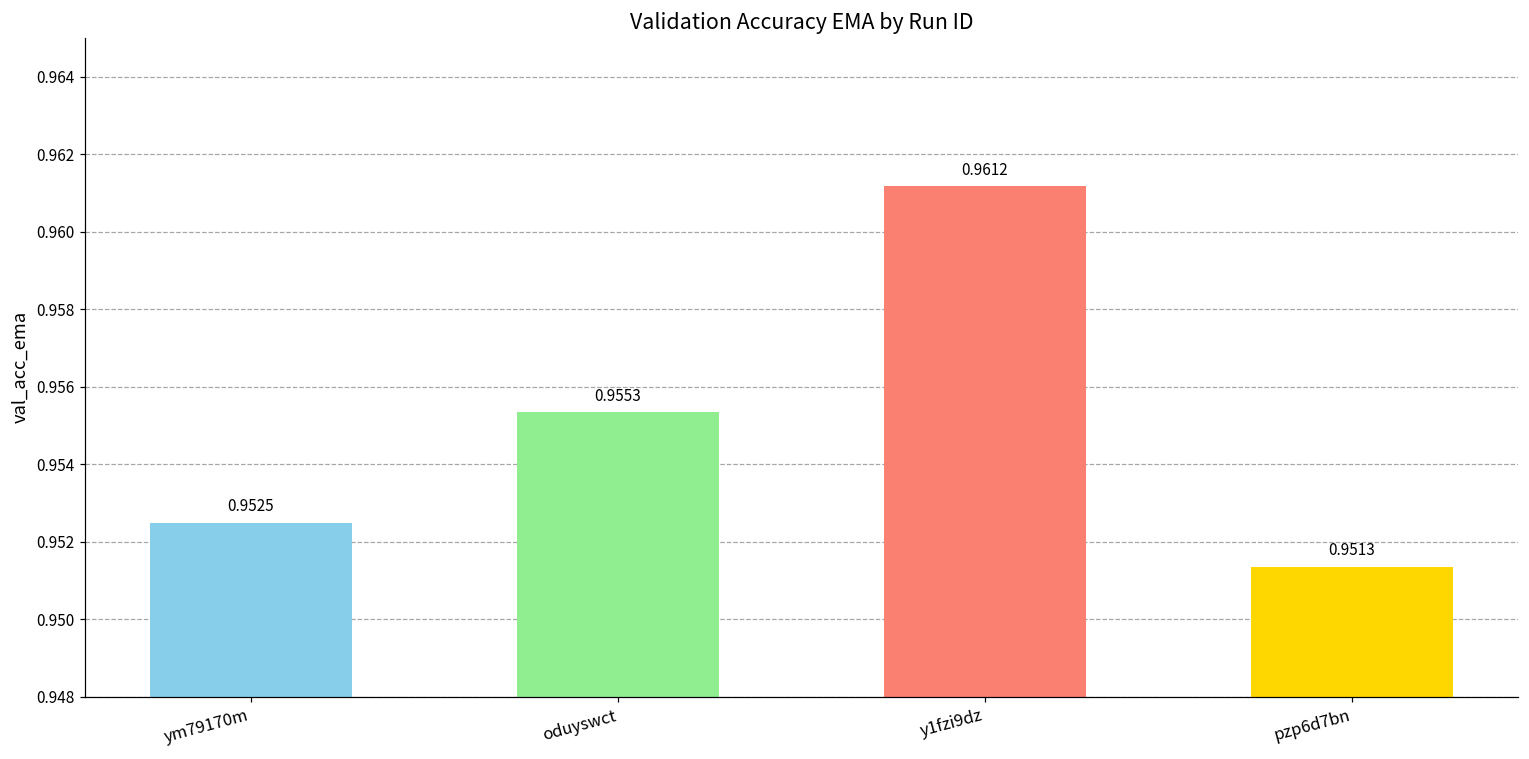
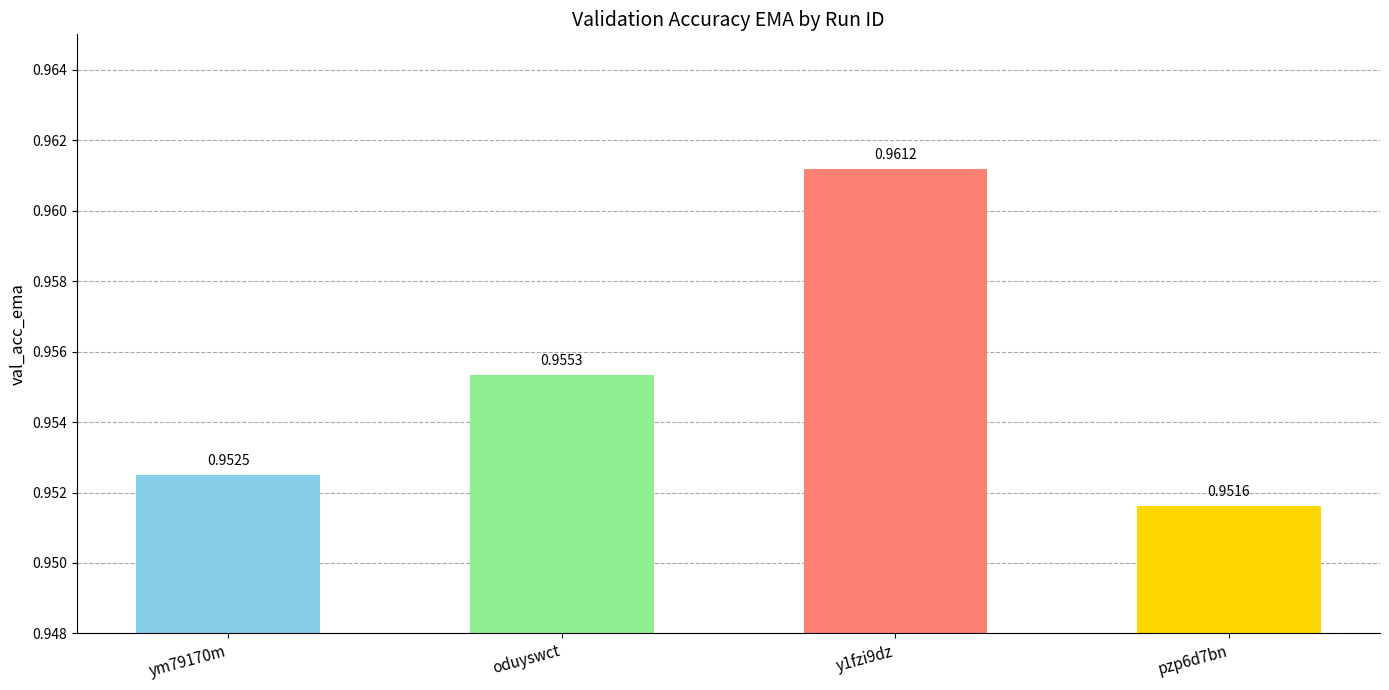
pzp6d7bn: 0.9513 -> 0.9516
